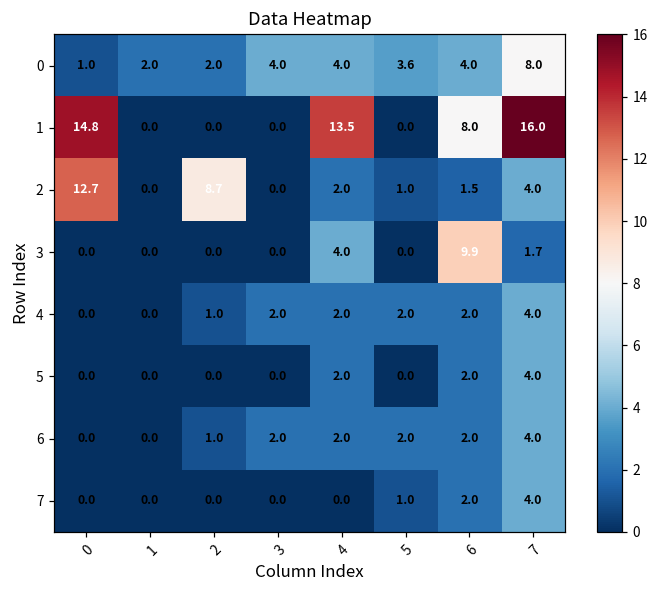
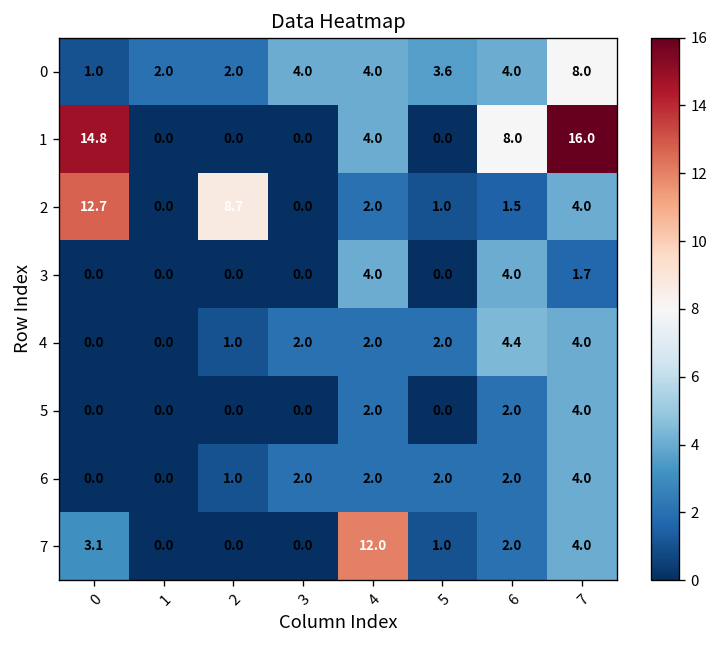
1, 4: 13.5 -> 4.0
3, 6: 9.9 -> 4.0
4, 6: 2.0 -> 4.4
7, 0: 0.0 -> 3.1
7, 4: 0.0 -> 12.0
